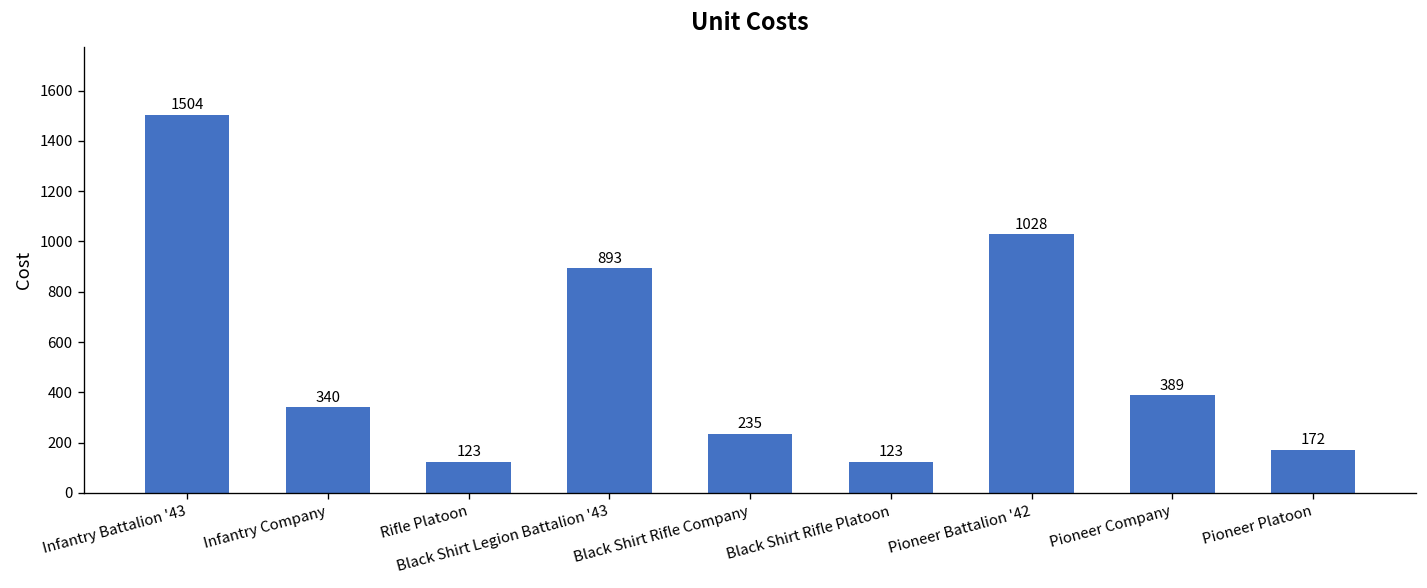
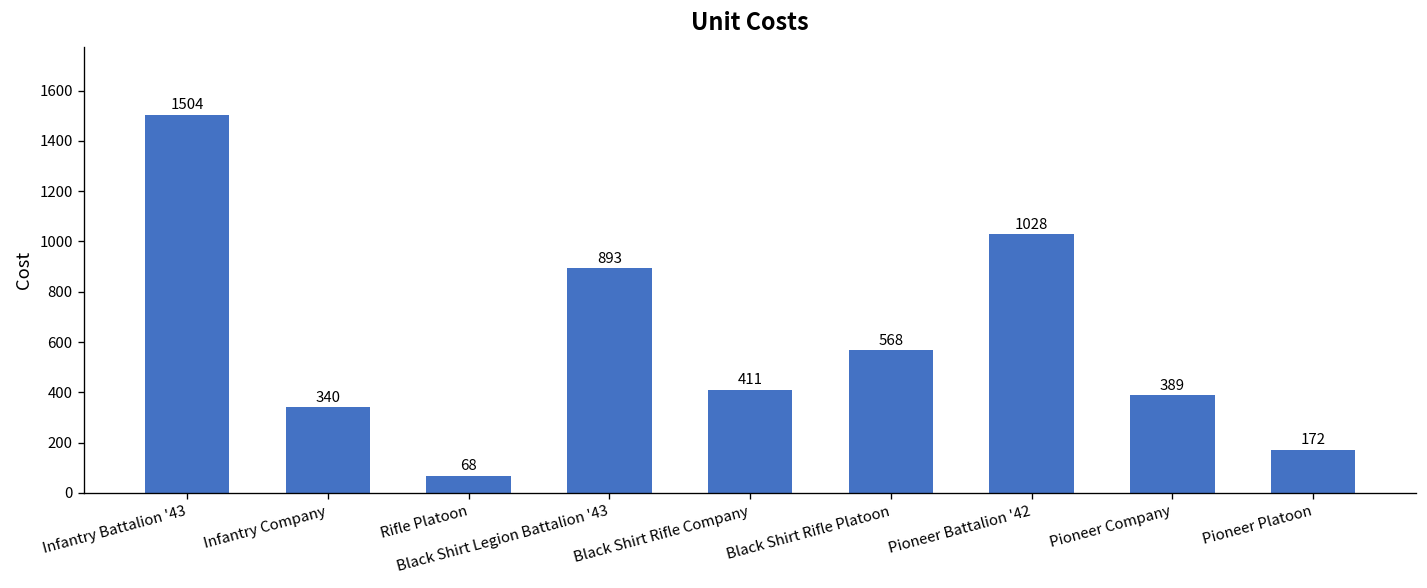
Rifle Platoon: 123 -> 68
Black Shirt Rifle Company: 235 -> 411
Black Shirt Rifle Platoon: 123 -> 568
